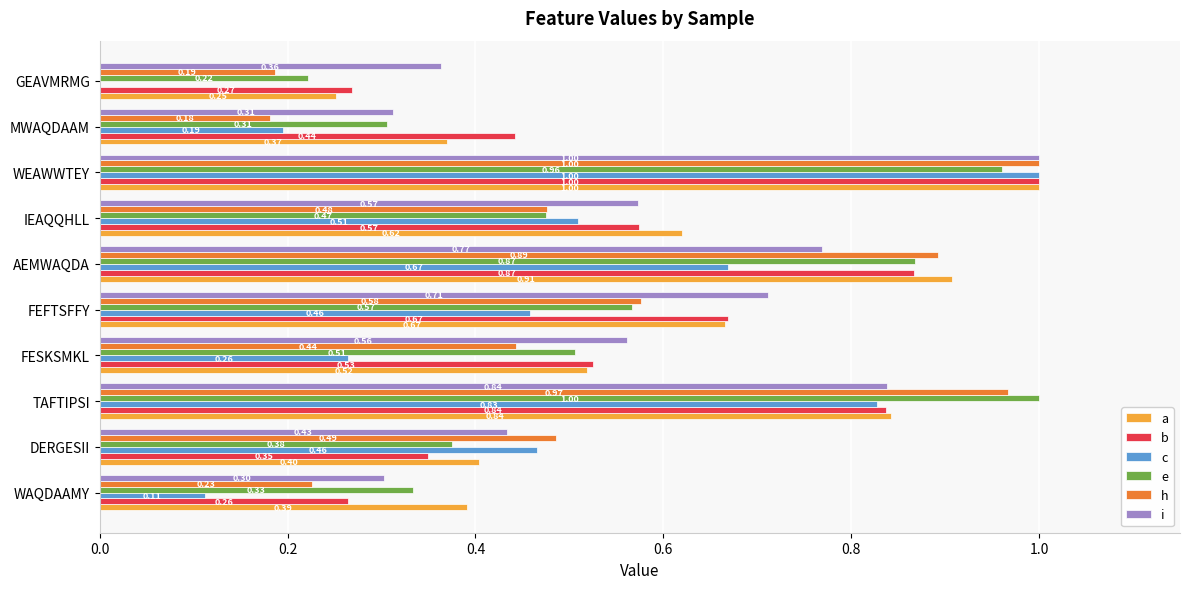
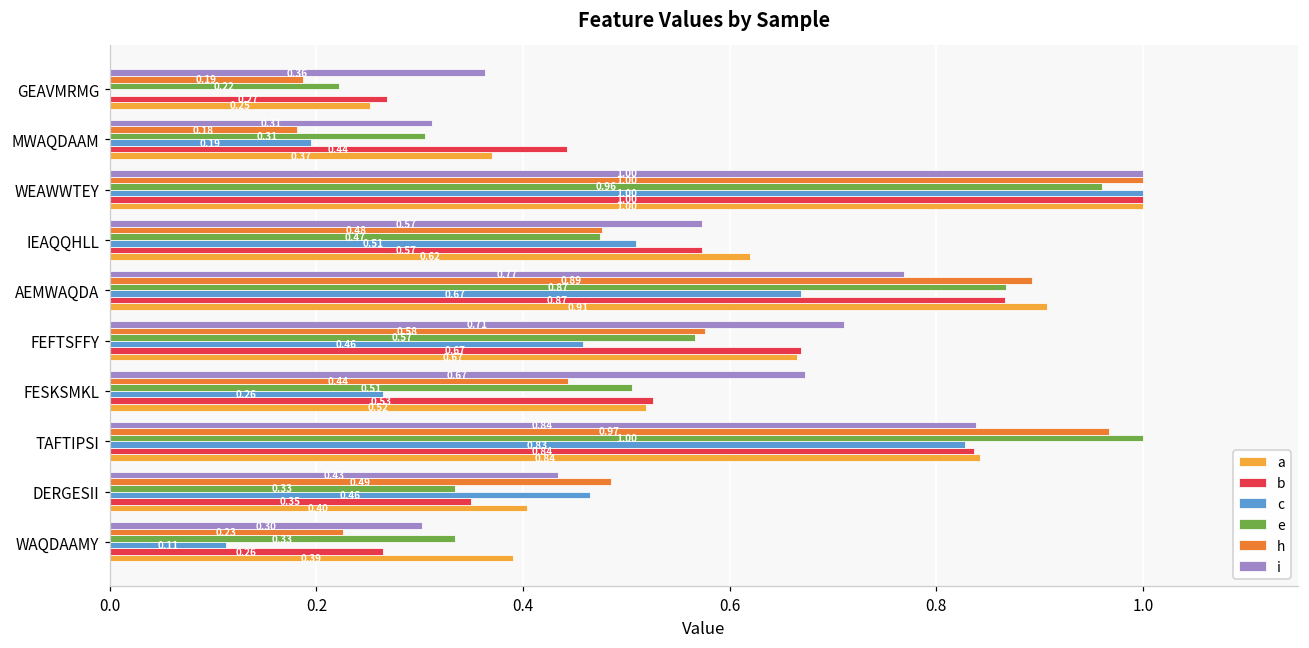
i, FESKSMKL: 0.56 -> 0.67
e, DERGESII: 0.38 -> 0.33
